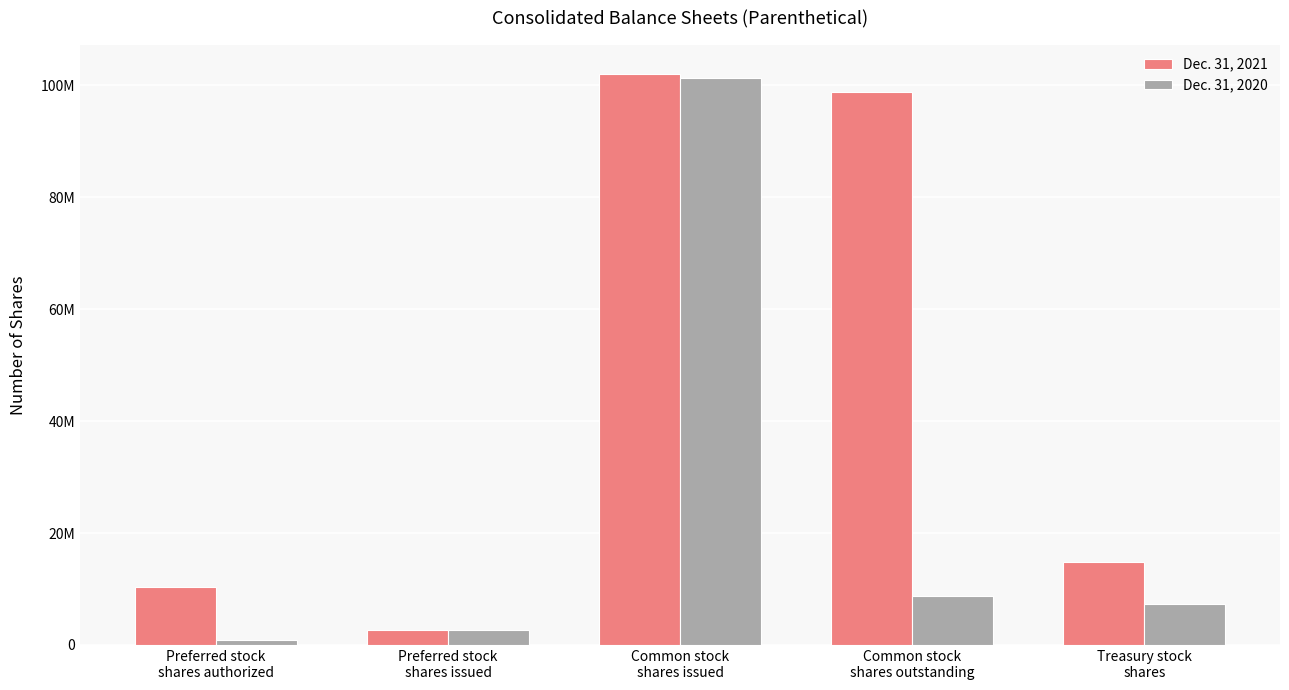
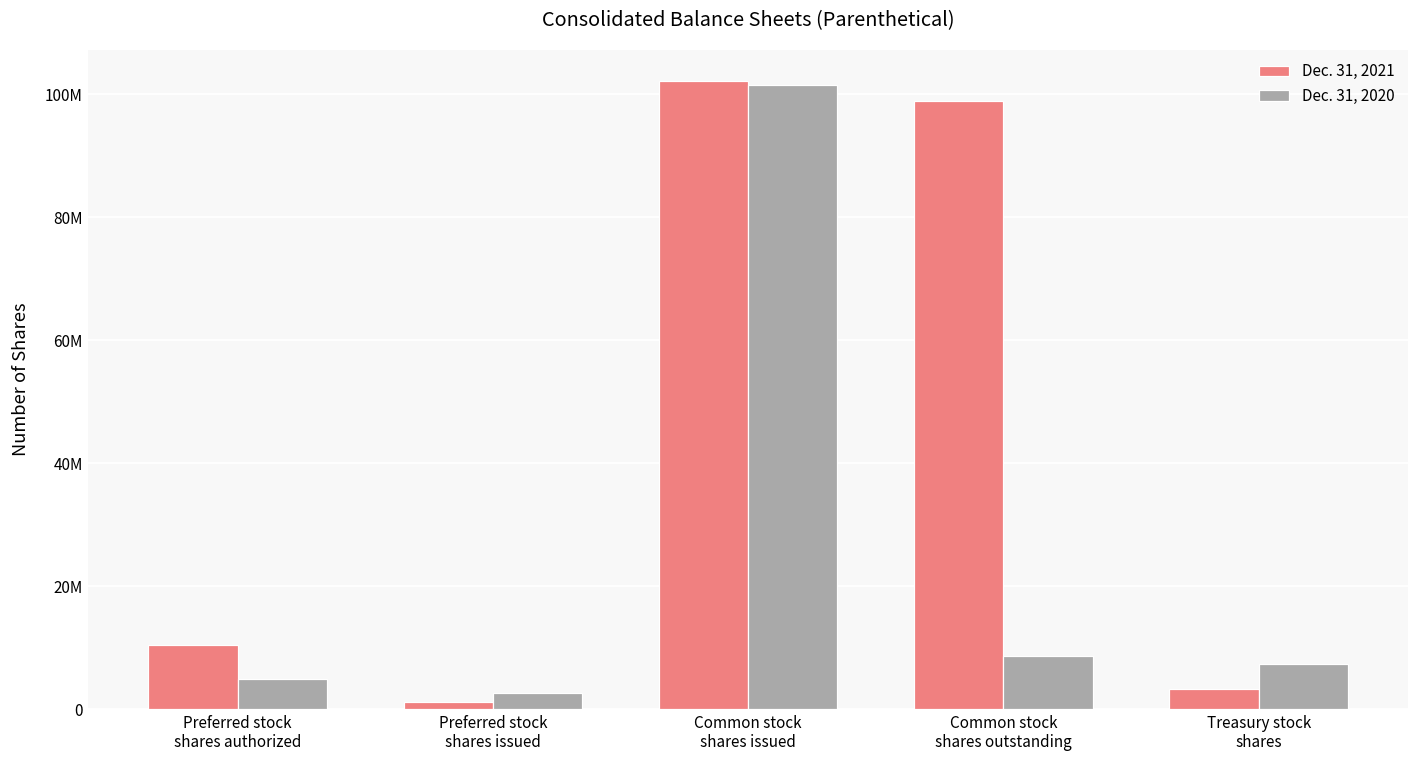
Dec. 31, 2020, Preferred stock shares authorized: 1000000 -> 5000000
Dec. 31, 2021, Preferred stock shares issued: 3000000 -> 1000000
Dec. 31, 2021, Treasury stock shares: 15000000 -> 3000000
